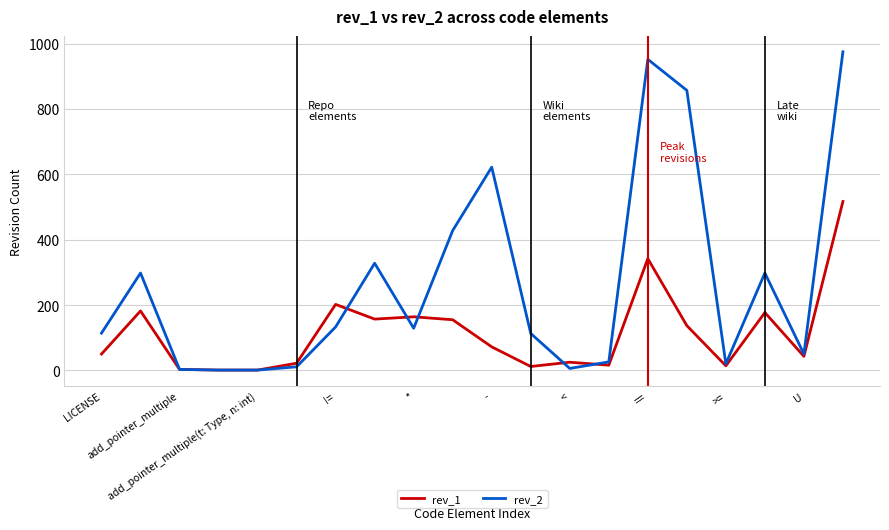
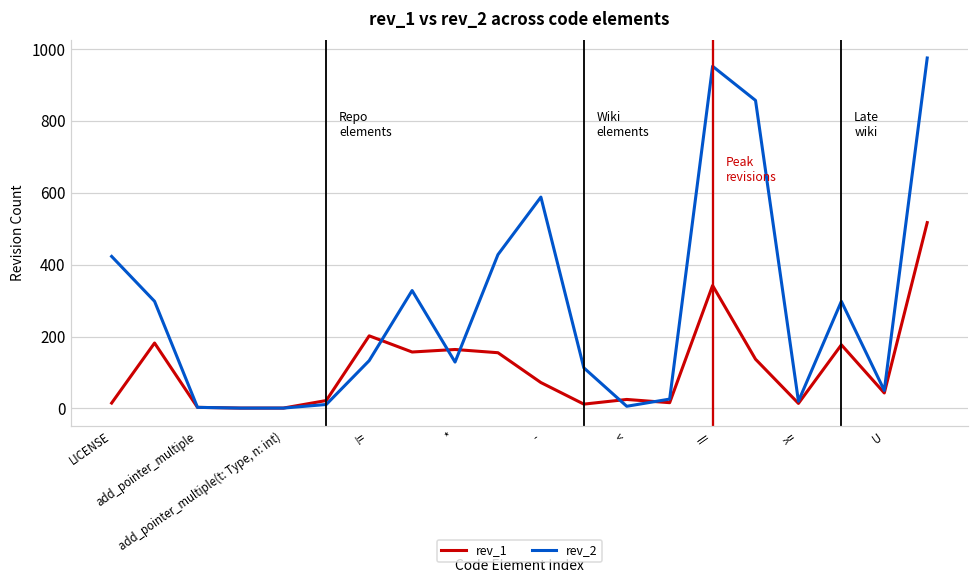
rev_1, LICENSE: 50 -> 20
rev_2, LICENSE: 110 -> 420
rev_2, -: 620 -> 590
